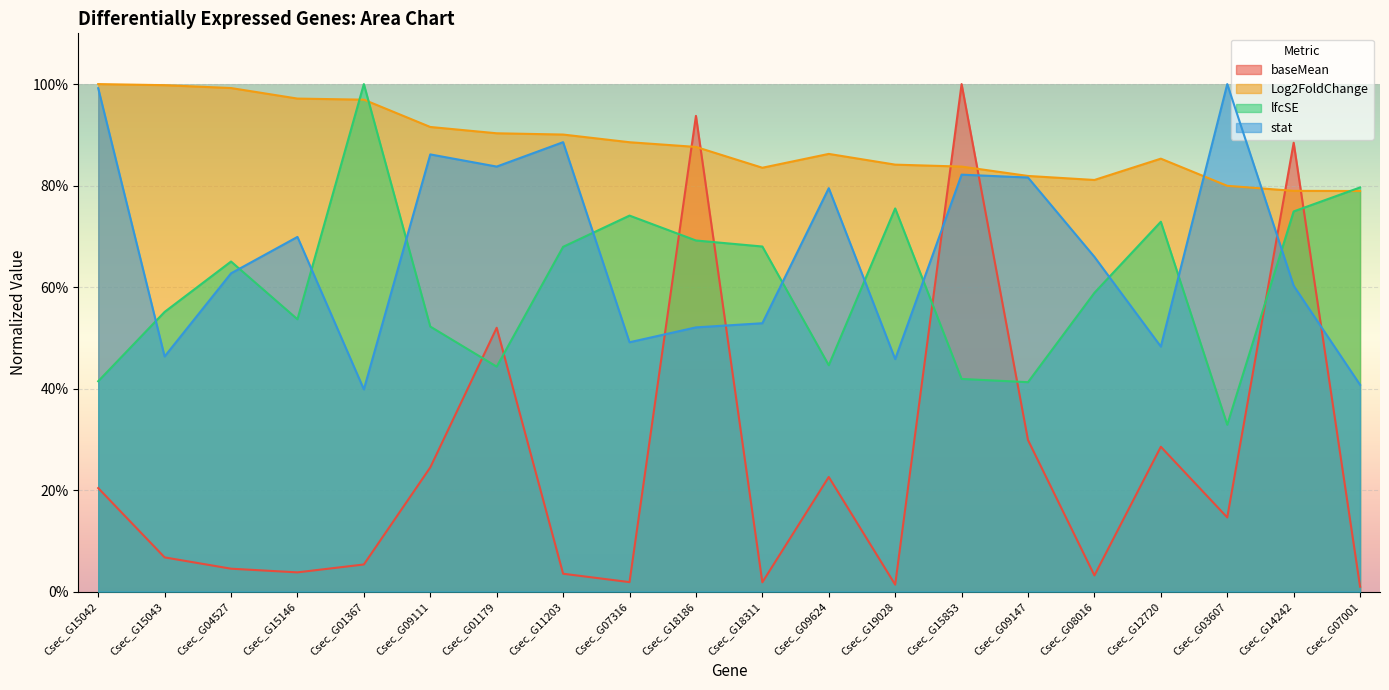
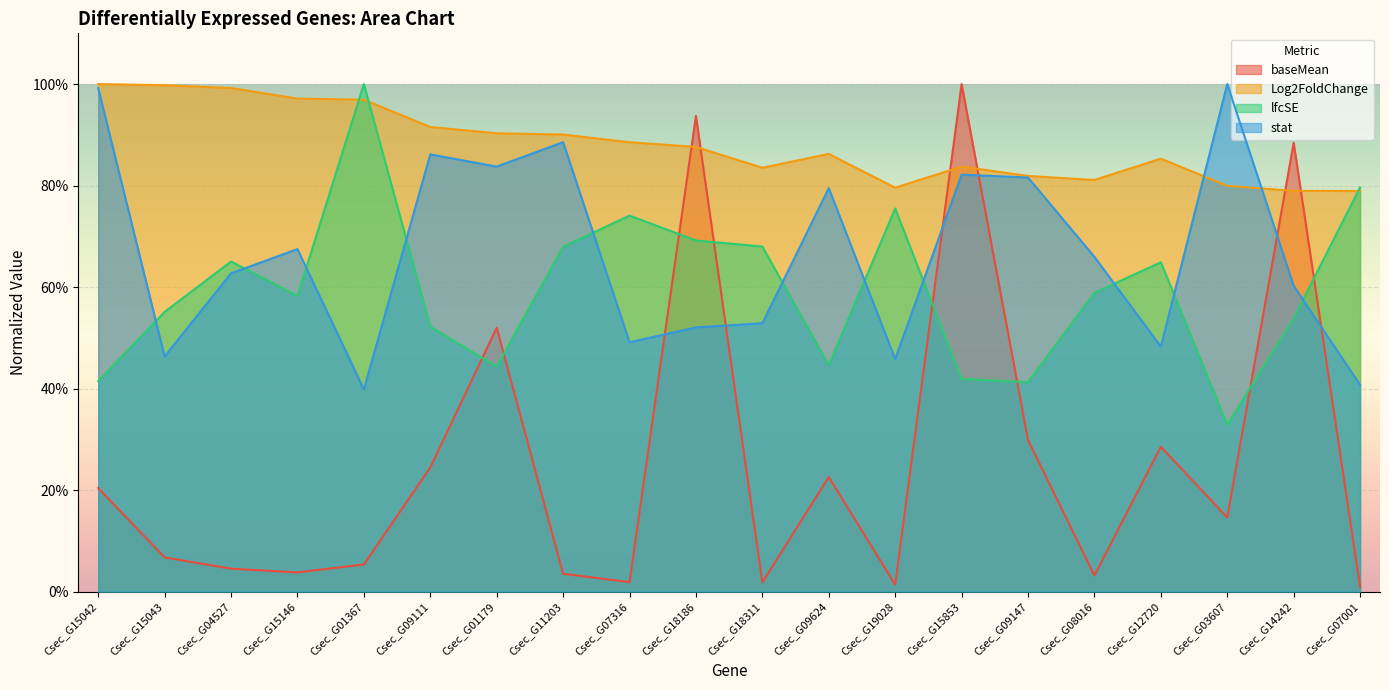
lfcSE, Csec_G15146: 54% -> 58%
stat, Csec_G15146: 70% -> 67%
Log2FoldChange, Csec_G19028: 84% -> 80%
lfcSE, Csec_G12720: 73% -> 65%
lfcSE, Csec_G14242: 75% -> 54%
